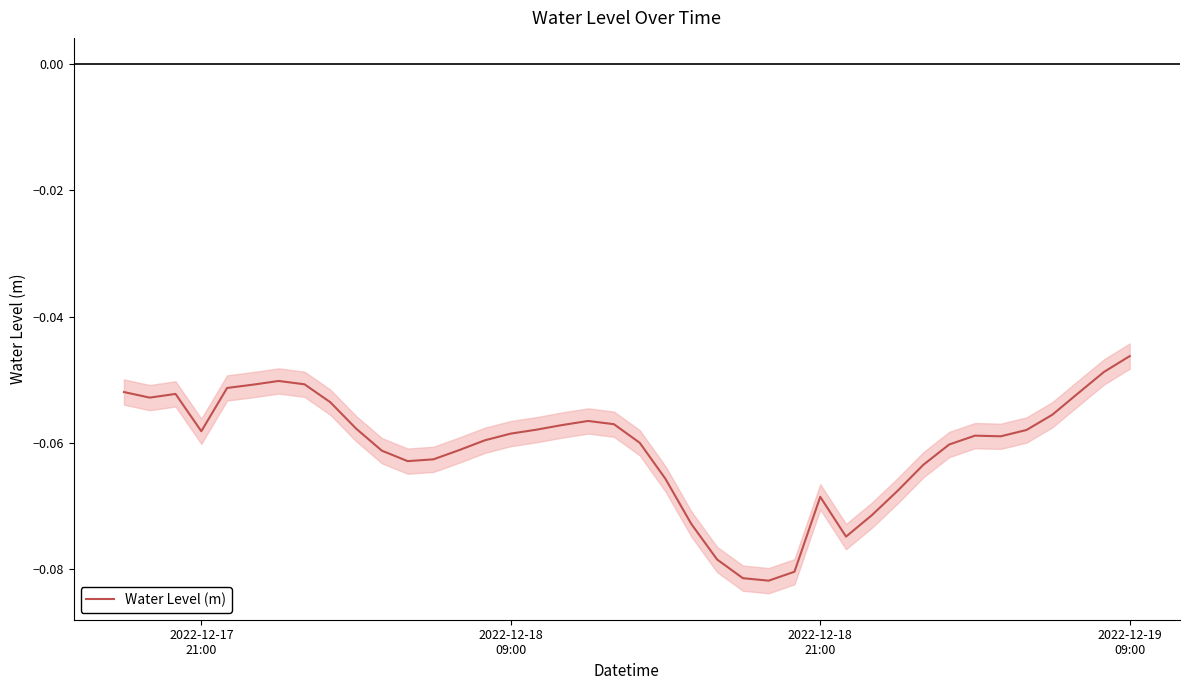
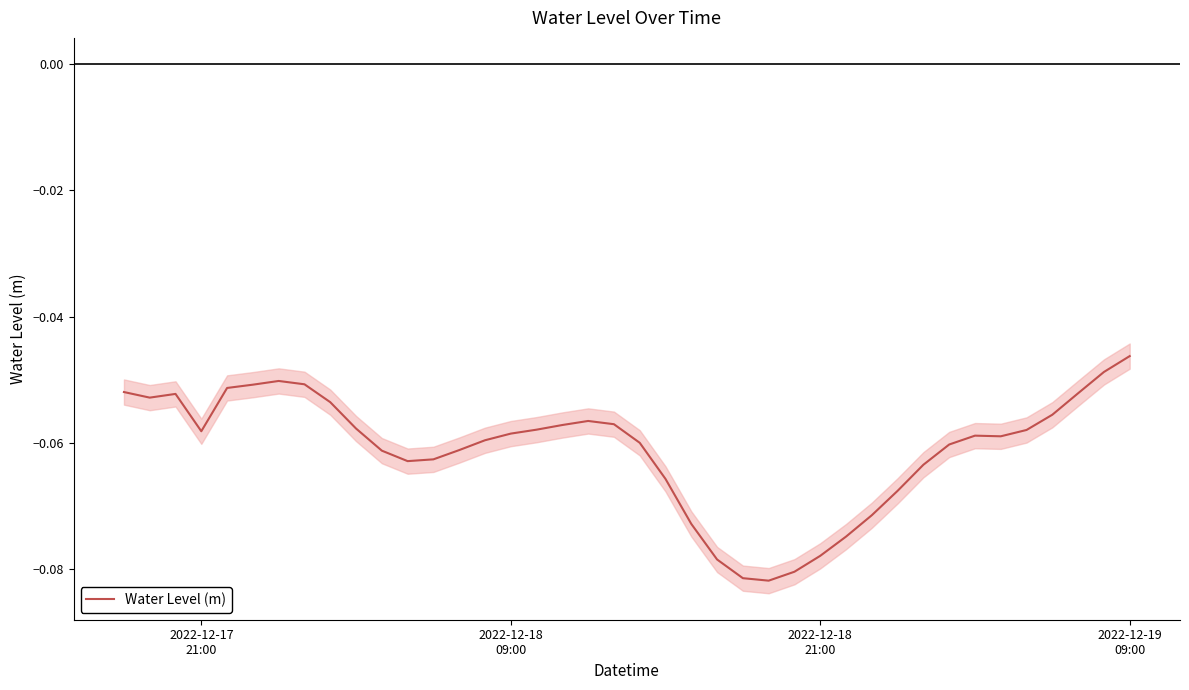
Water Level (m), 2022-12-18 21:00: -0.069 -> -0.078
